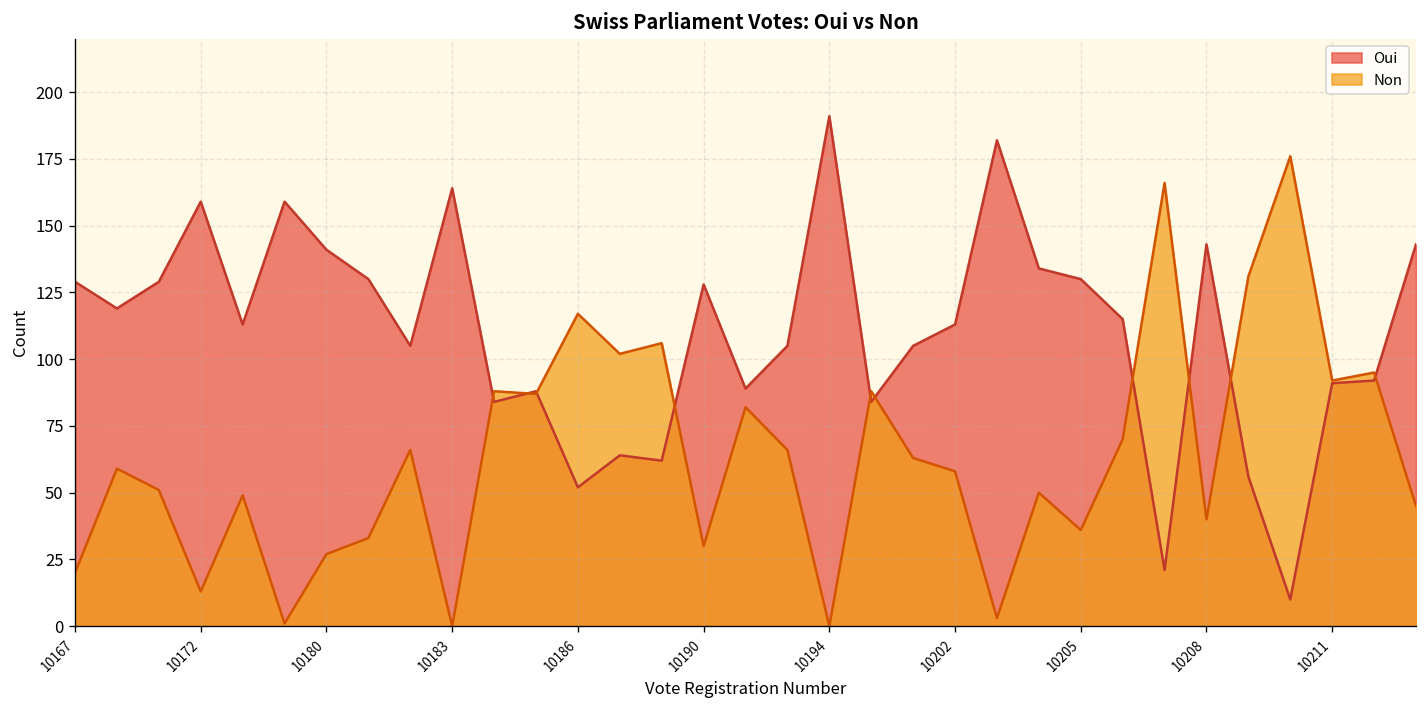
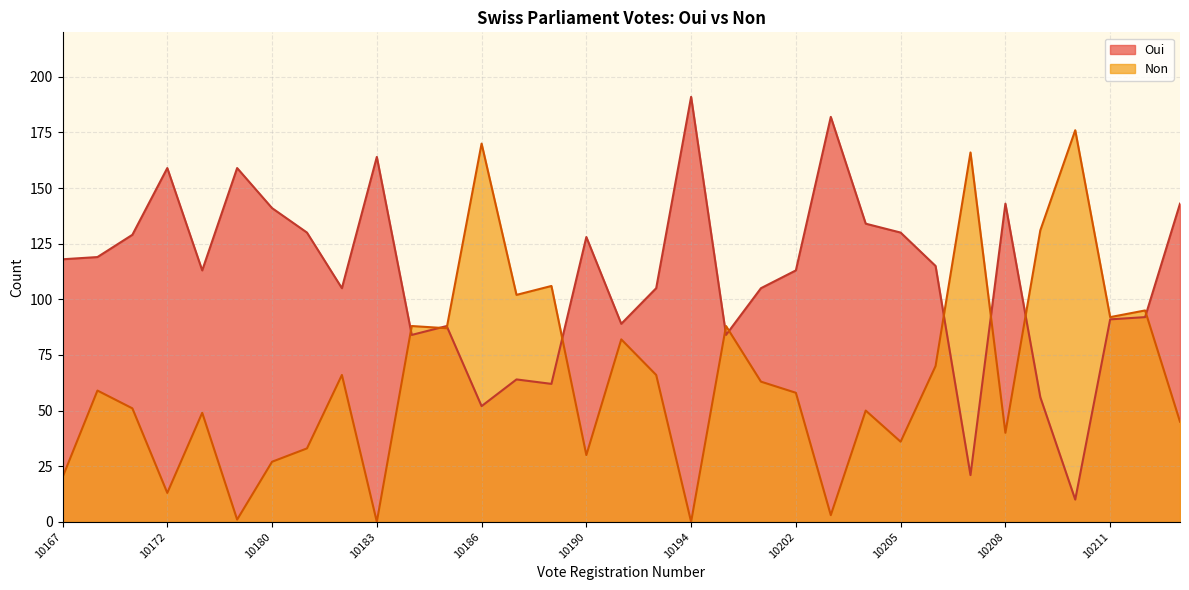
Oui, 10167: 129 -> 118
Non, 10186: 117 -> 170
